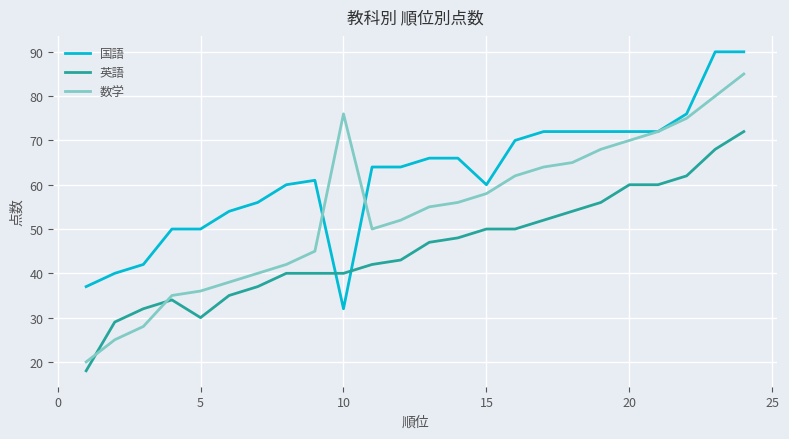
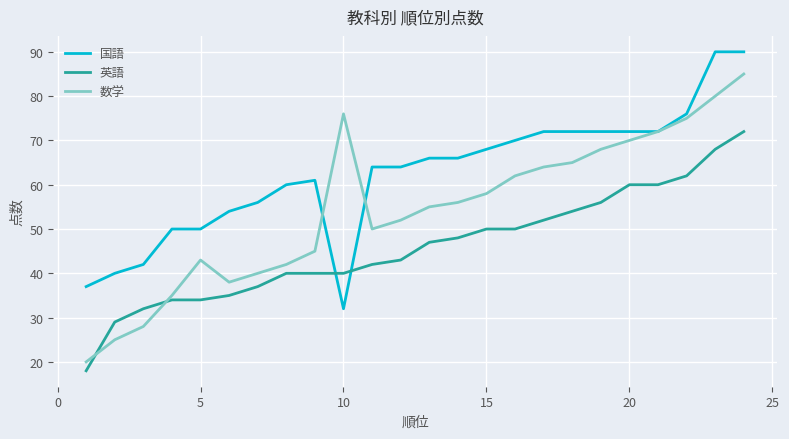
英語, 5: 30 -> 34
数学, 5: 36 -> 43
国語, 15: 60 -> 68
